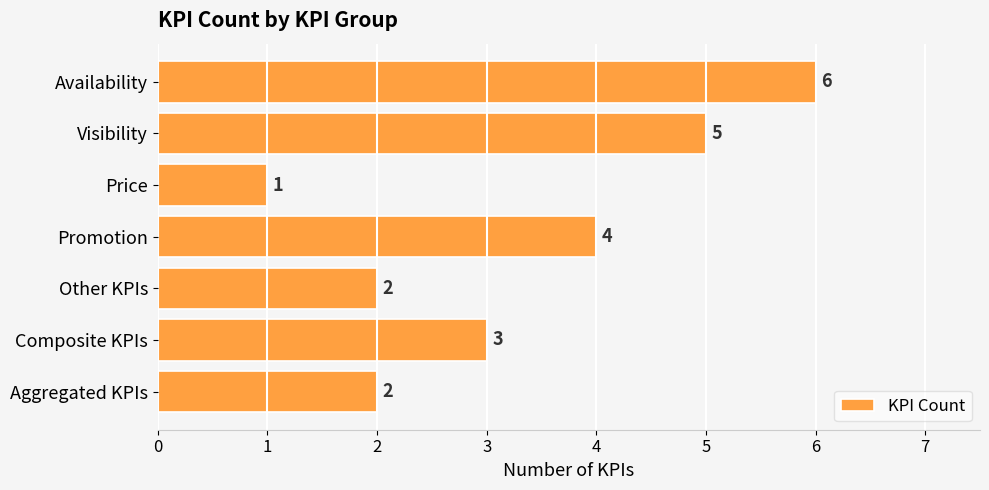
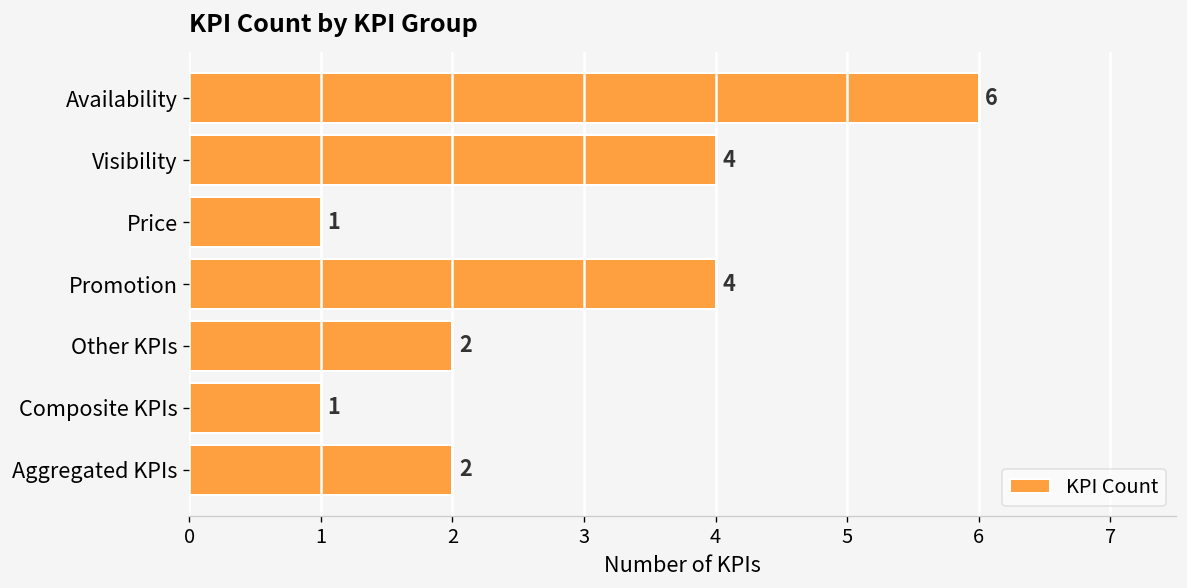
Visibility: 5 -> 4
Composite KPIs: 3 -> 1
